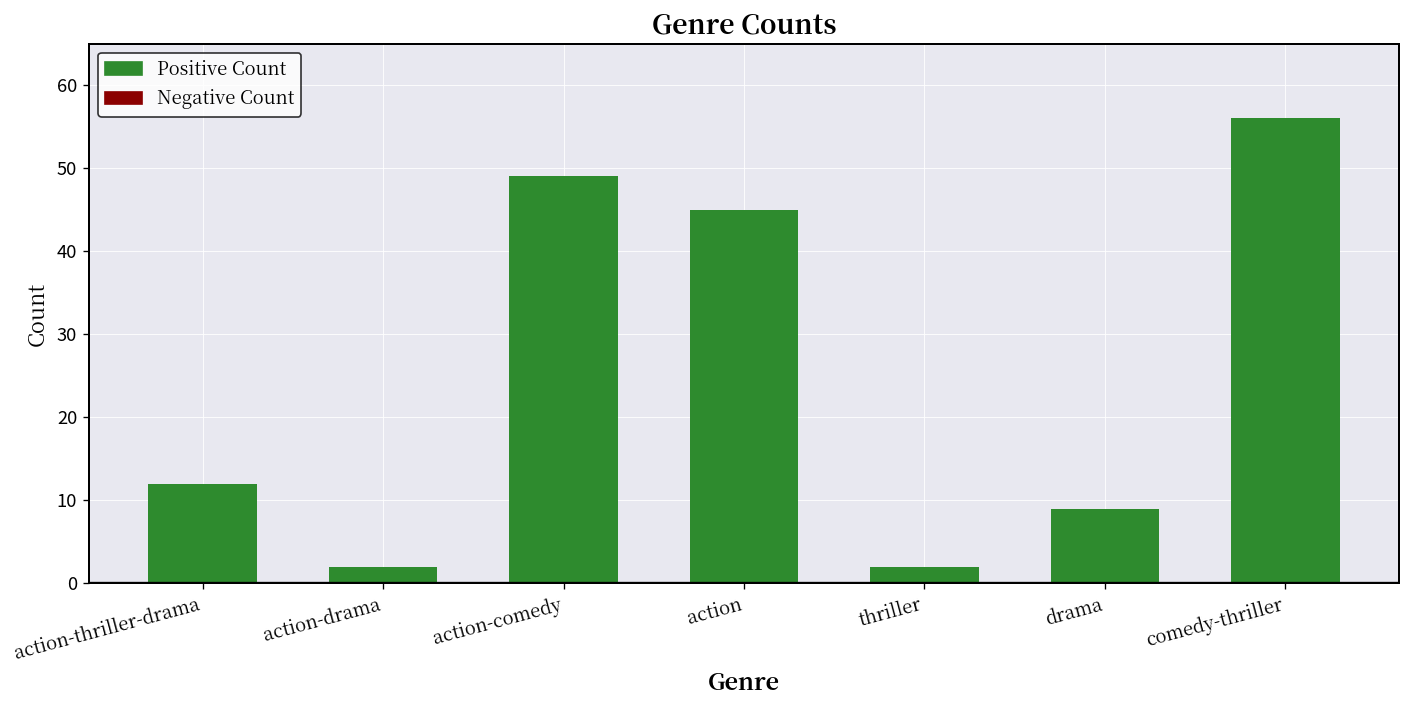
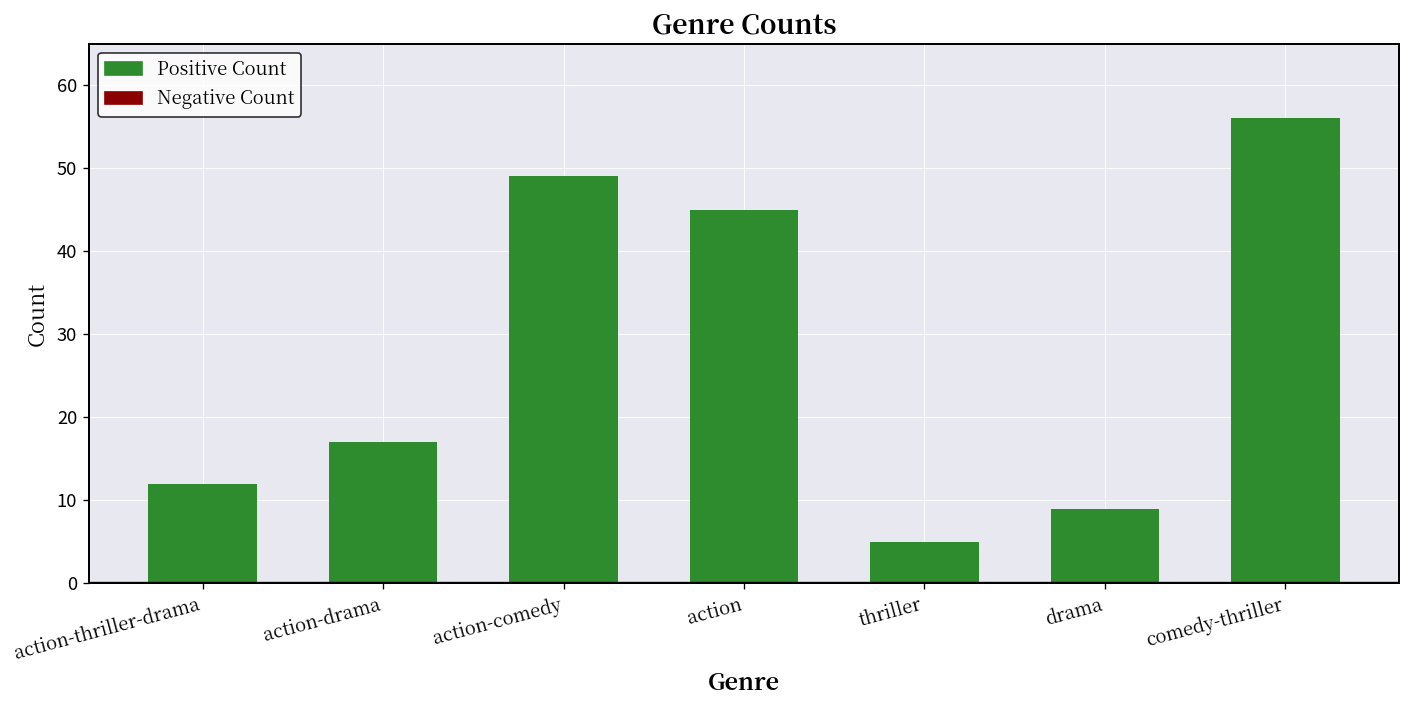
Positive Count, action-drama: 2 -> 17
Positive Count, thriller: 2 -> 5
